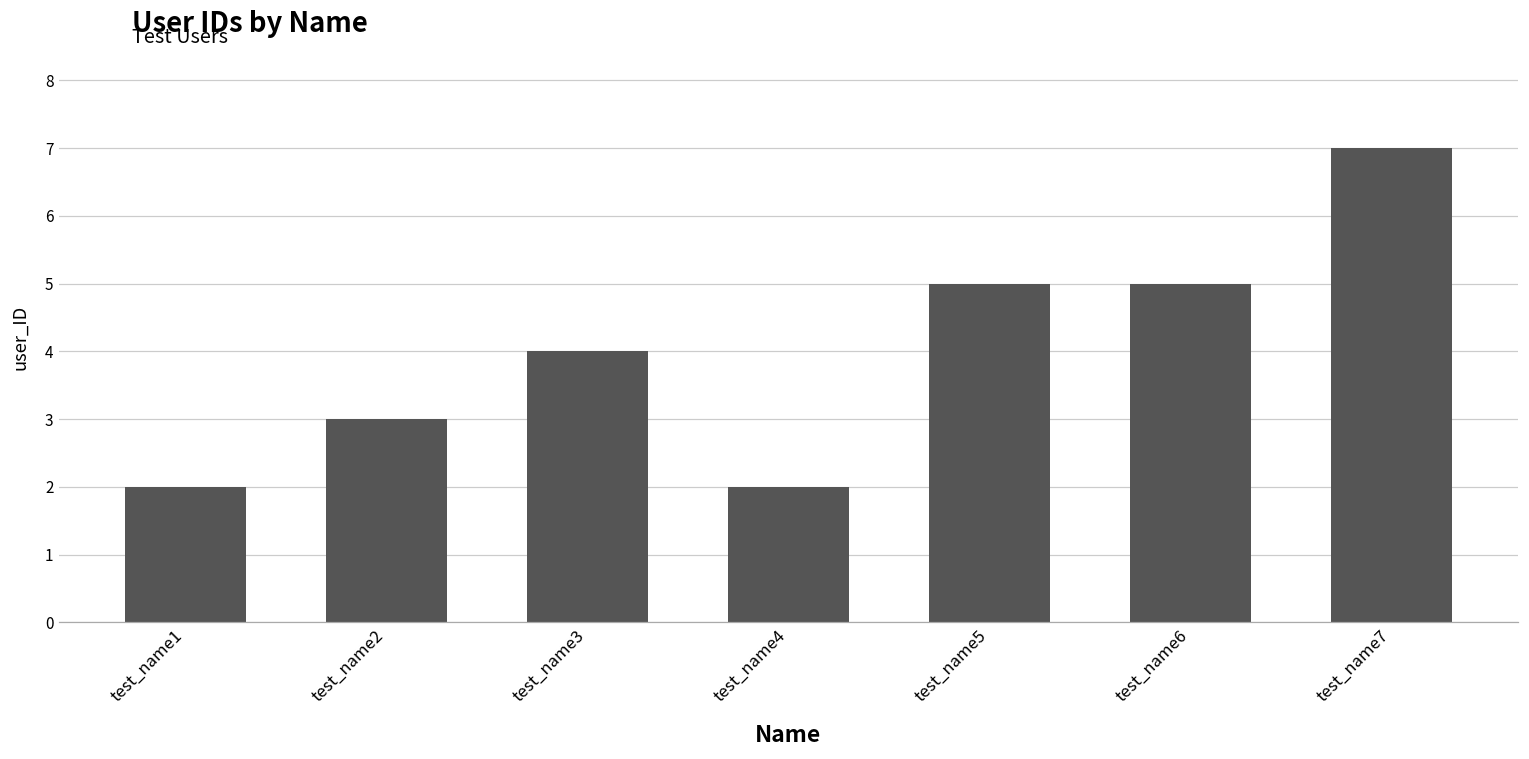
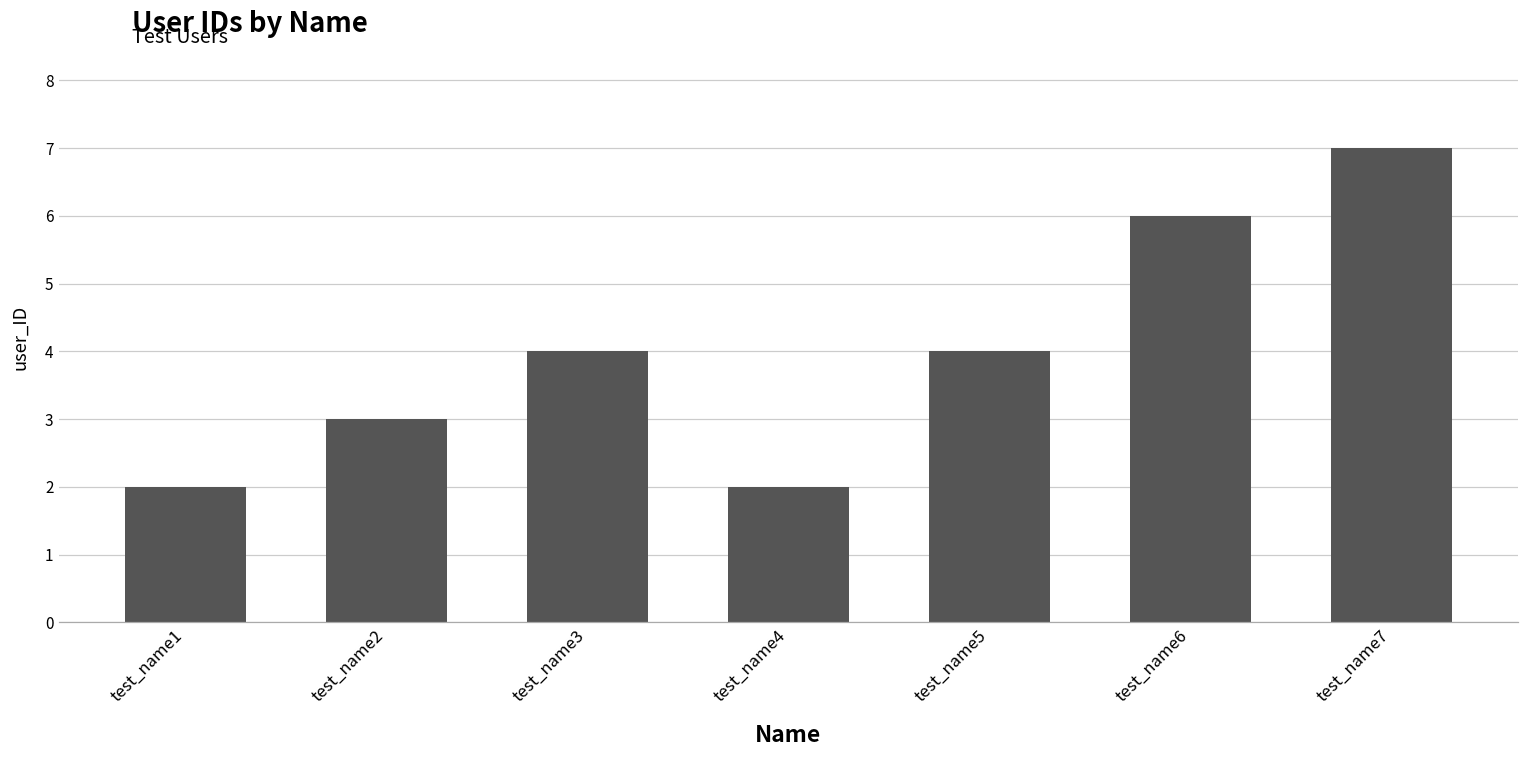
test_name5: 5 -> 4
test_name6: 5 -> 6
